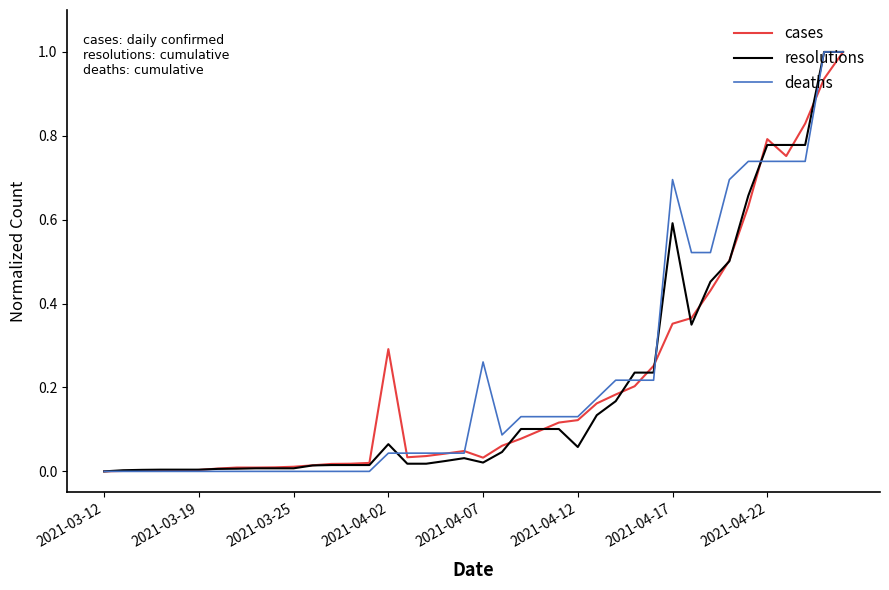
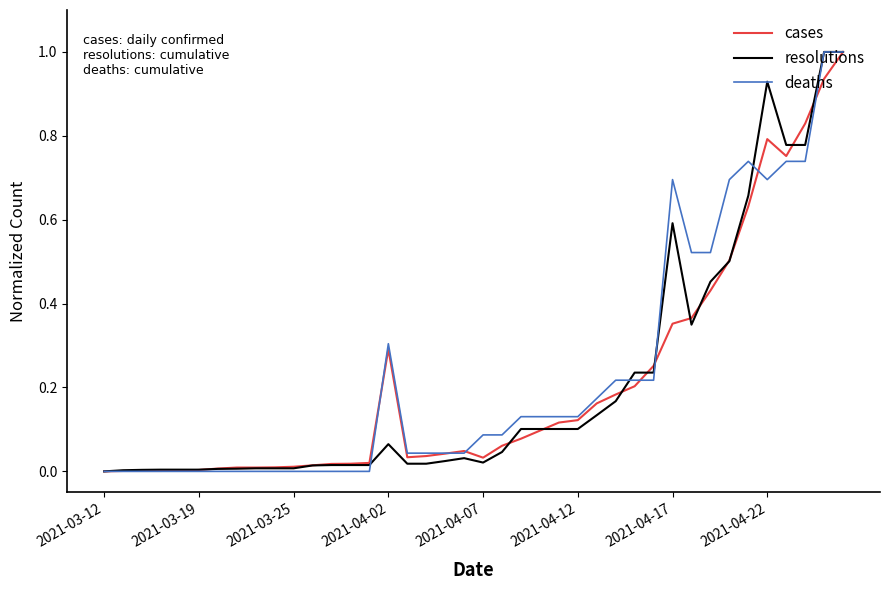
deaths, 2021-04-02: 0.04 -> 0.30
deaths, 2021-04-07: 0.26 -> 0.09
resolutions, 2021-04-12: 0.06 -> 0.10
resolutions, 2021-04-22: 0.78 -> 0.93
deaths, 2021-04-22: 0.74 -> 0.70
